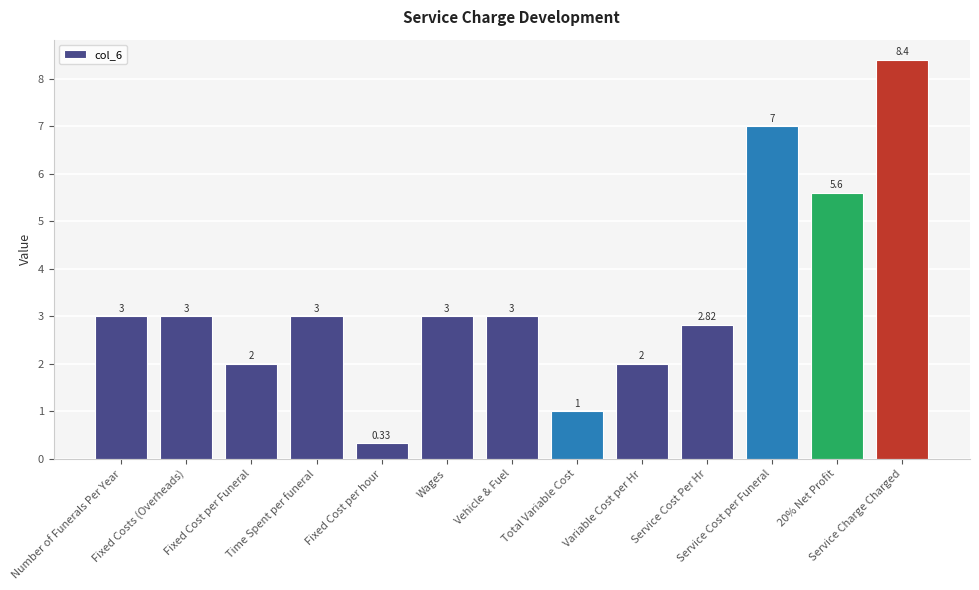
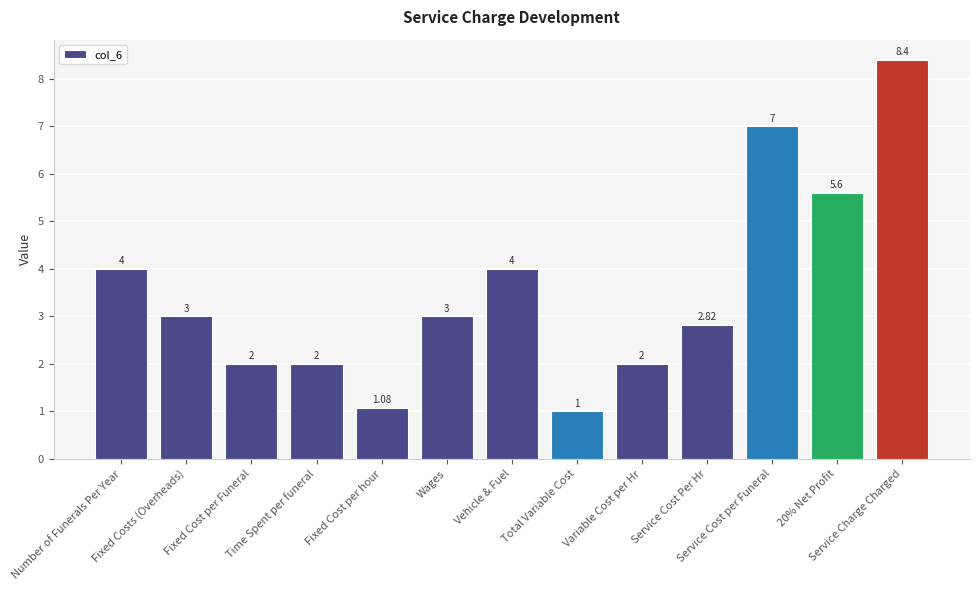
Number of Funerals Per Year: 3 -> 4
Time Spent per funeral: 3 -> 2
Fixed Cost per hour: 0.33 -> 1.08
Vehicle & Fuel: 3 -> 4
